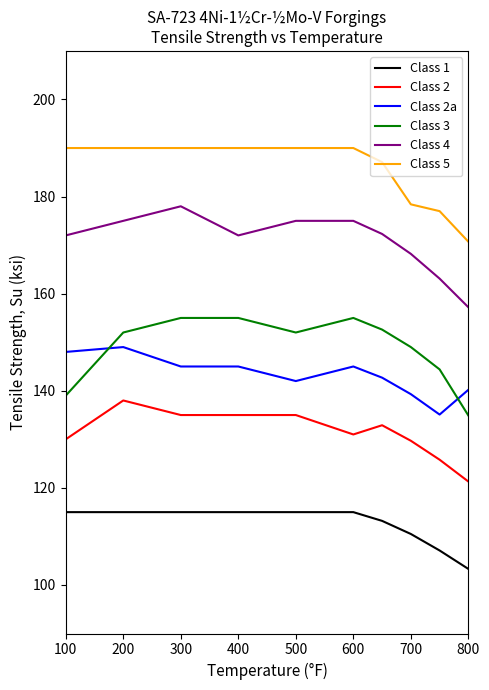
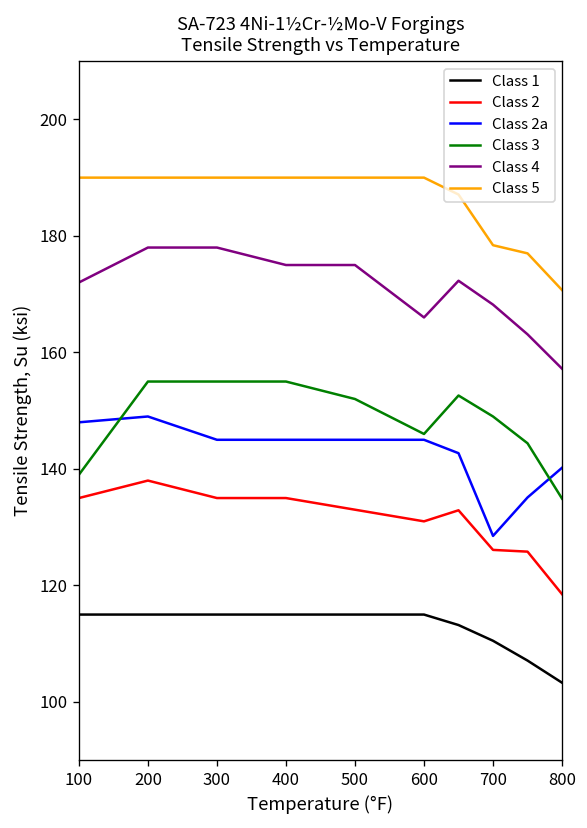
Class 2, 100: 130 -> 135
Class 3, 200: 152 -> 155
Class 4, 200: 175 -> 178
Class 4, 400: 172 -> 175
Class 2, 500: 135 -> 133
Class 2a, 500: 142 -> 145
Class 3, 600: 155 -> 146
Class 4, 600: 175 -> 166
Class 2, 700: 130 -> 126
Class 2a, 700: 139 -> 129
Class 2, 800: 121 -> 119
